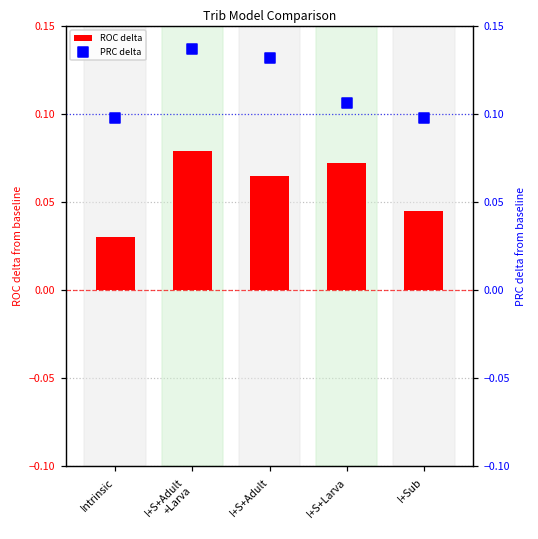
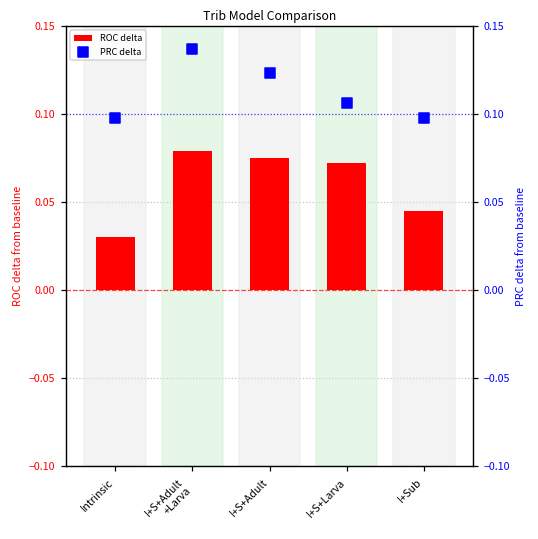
ROC delta, I+S+Adult: 0.065 -> 0.075
PRC delta, I+S+Adult: 0.132 -> 0.123
